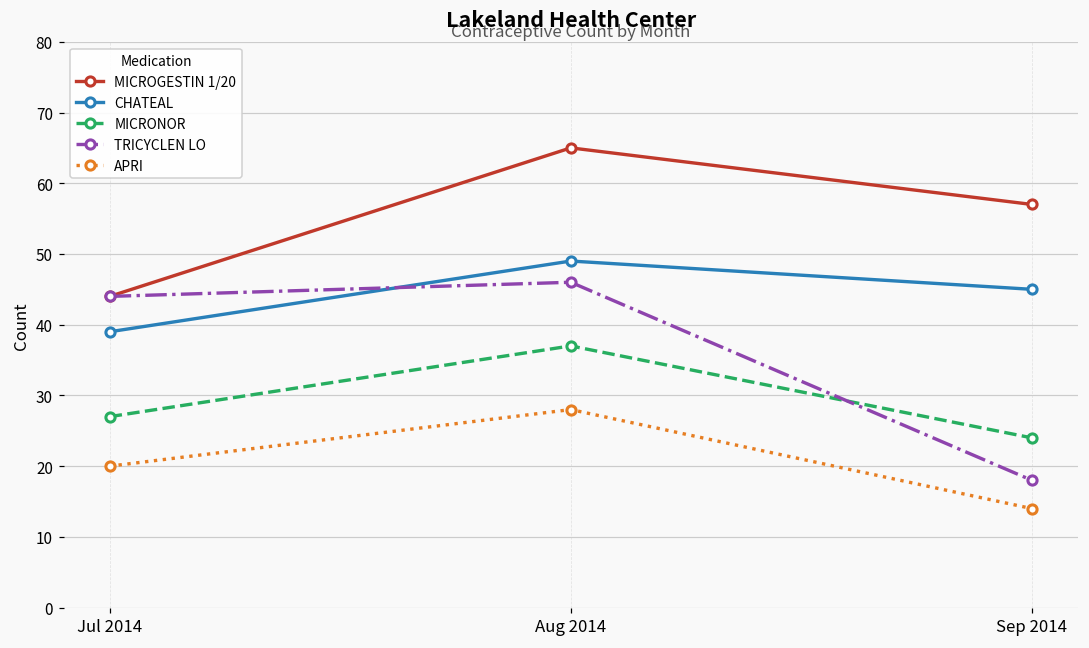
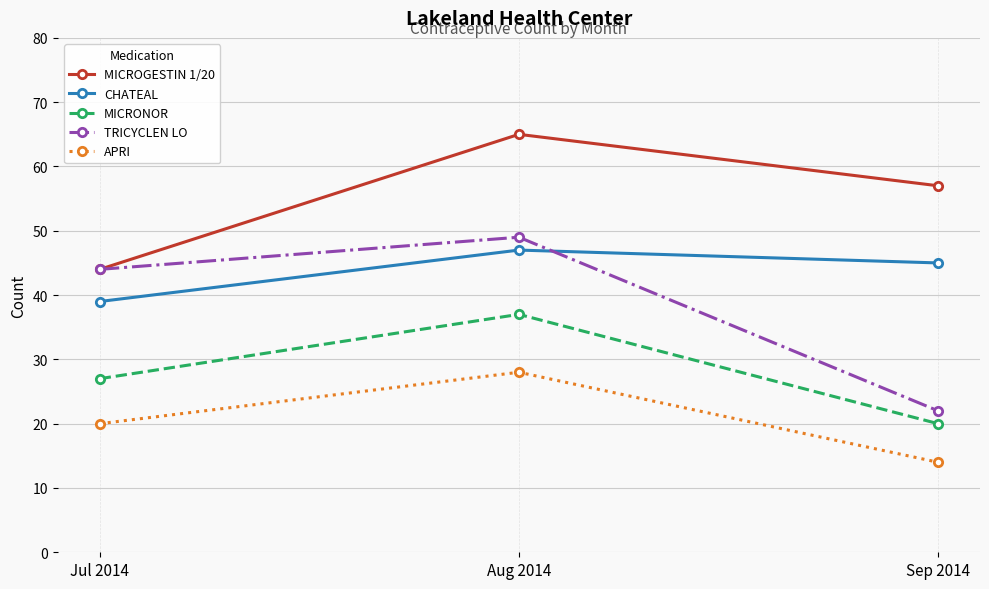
CHATEAL, Aug 2014: 49 -> 47
TRICYCLEN LO, Aug 2014: 46 -> 49
MICRONOR, Sep 2014: 24 -> 20
TRICYCLEN LO, Sep 2014: 18 -> 22
